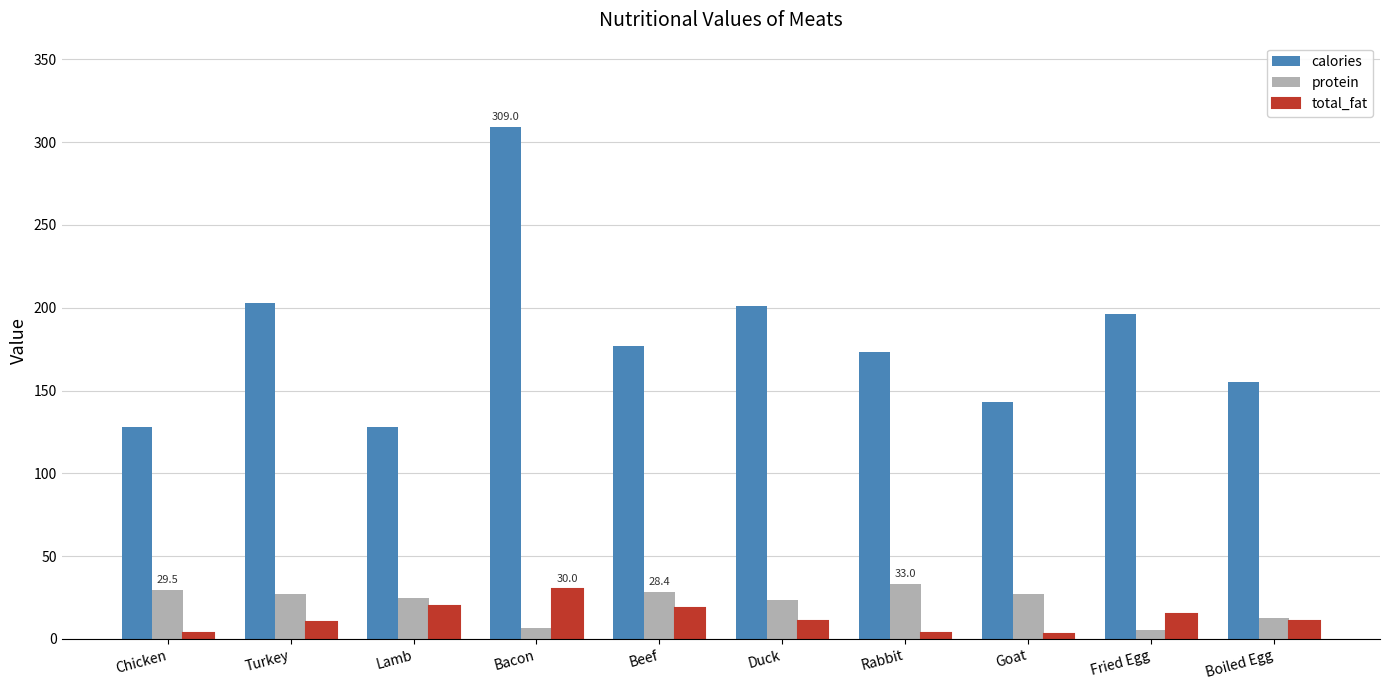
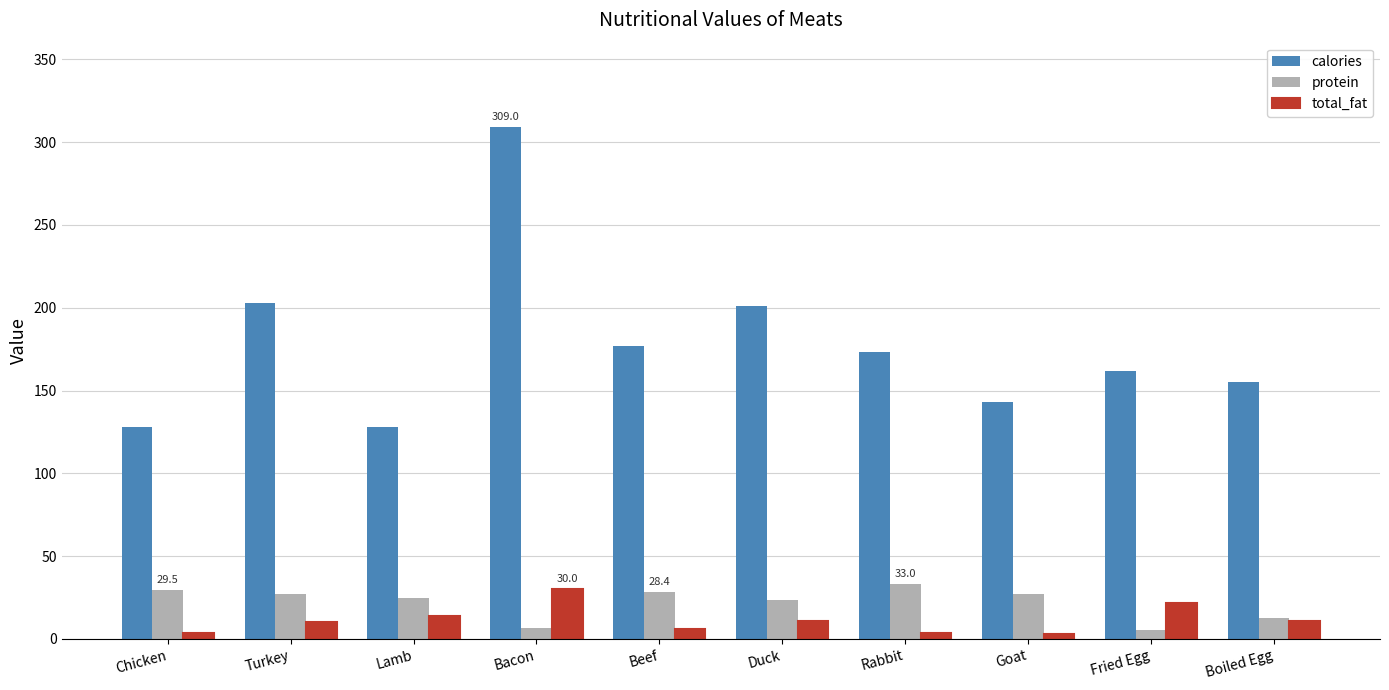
total_fat, Lamb: 20 -> 14
total_fat, Beef: 19 -> 6
calories, Fried Egg: 196 -> 162
total_fat, Fried Egg: 15 -> 22
